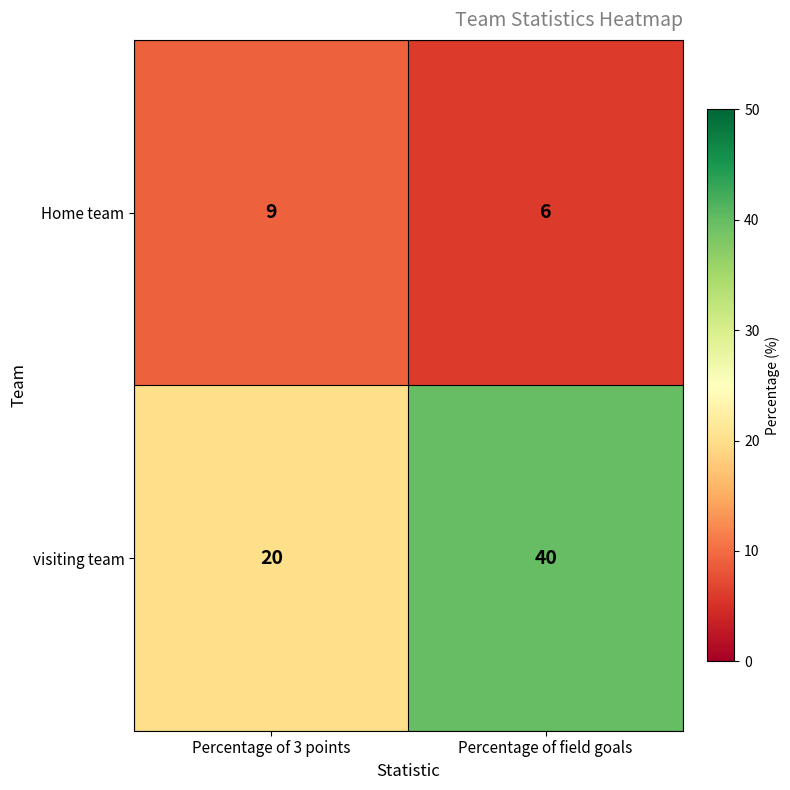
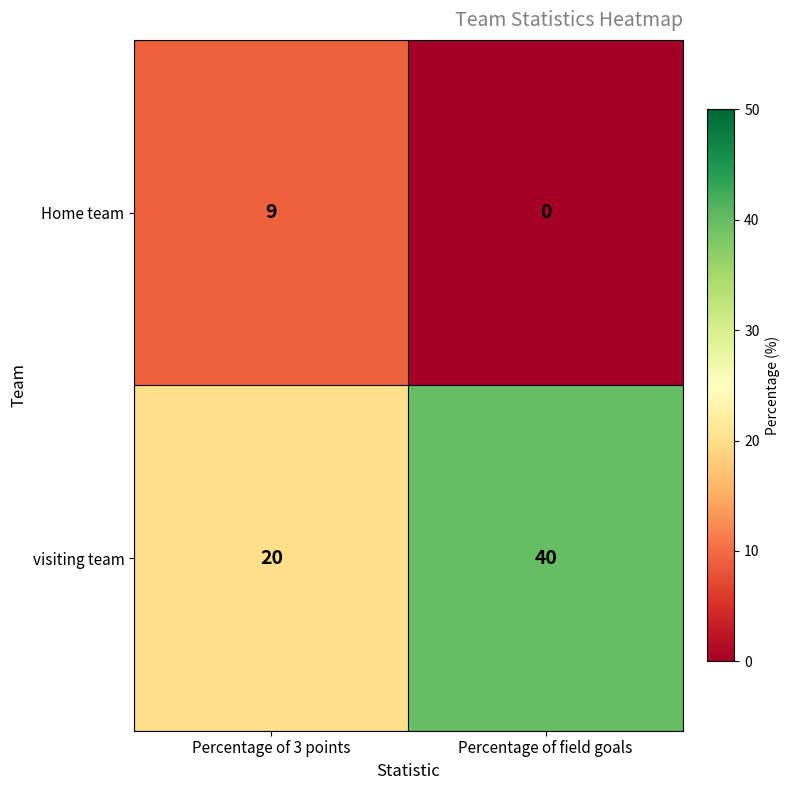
Home team, Percentage of field goals: 6 -> 0
